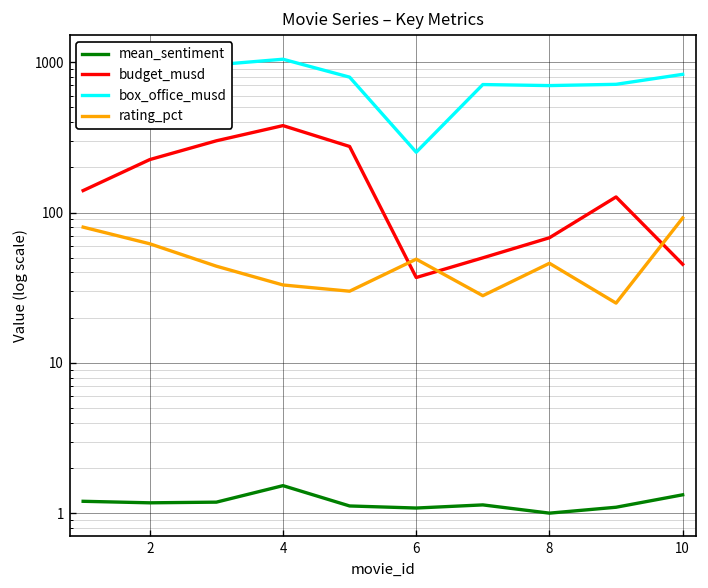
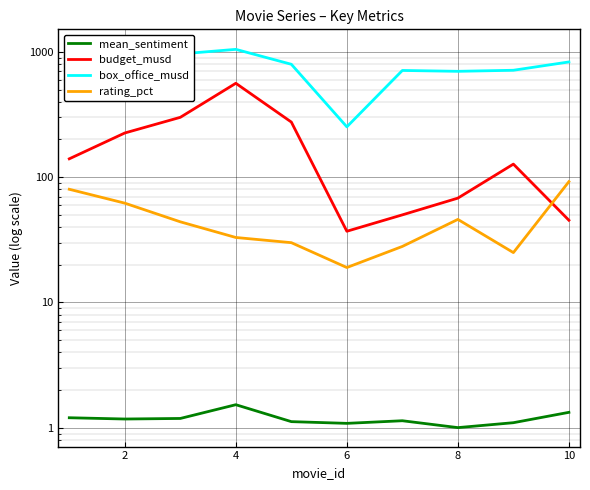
budget_musd, 4: 380 -> 600
rating_pct, 6: 49 -> 19
